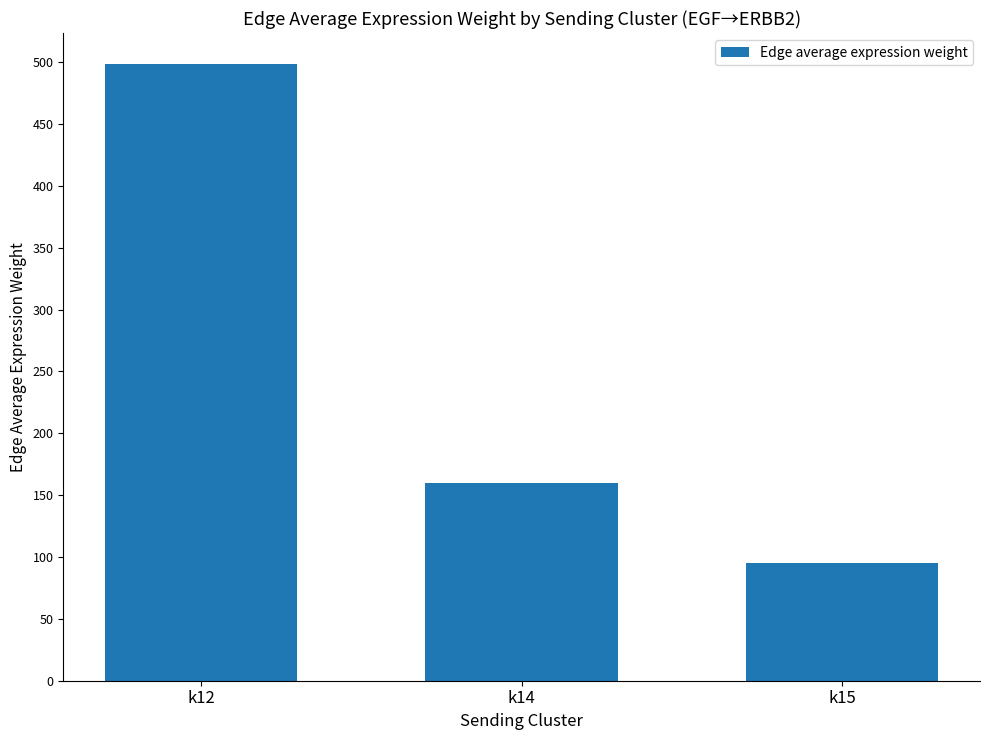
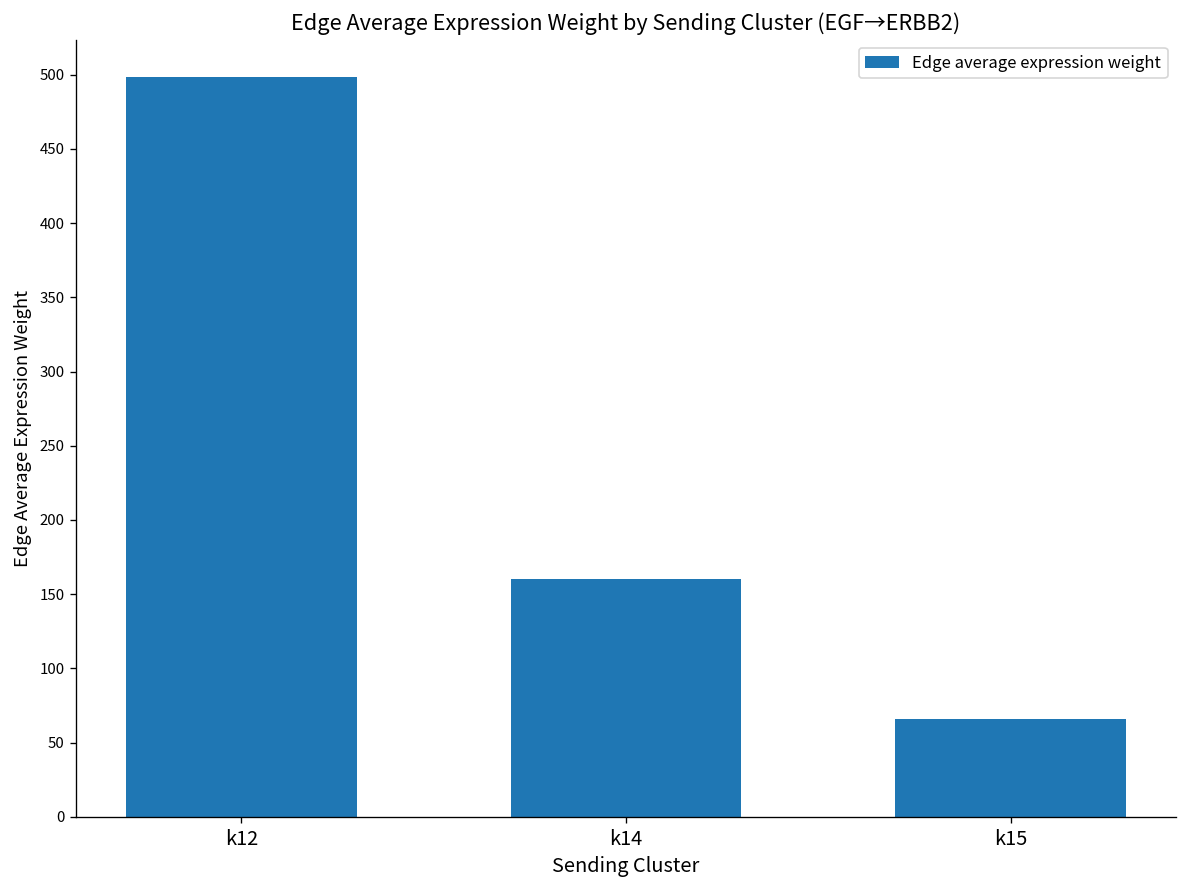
k15: 95 -> 66
